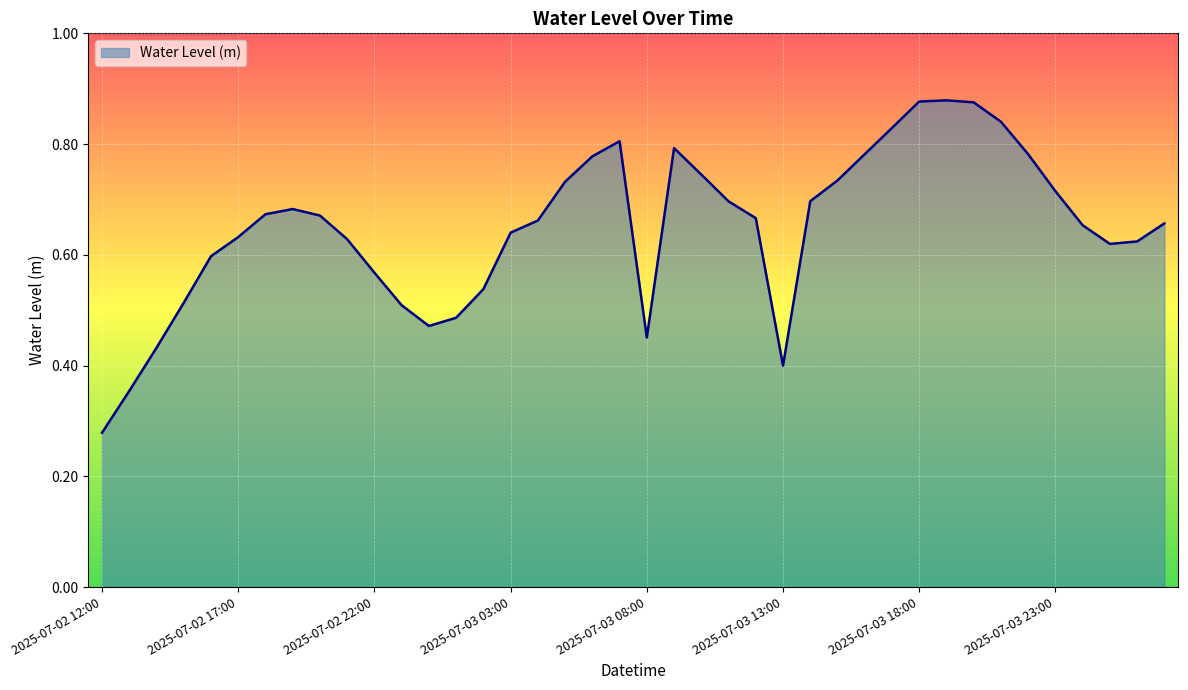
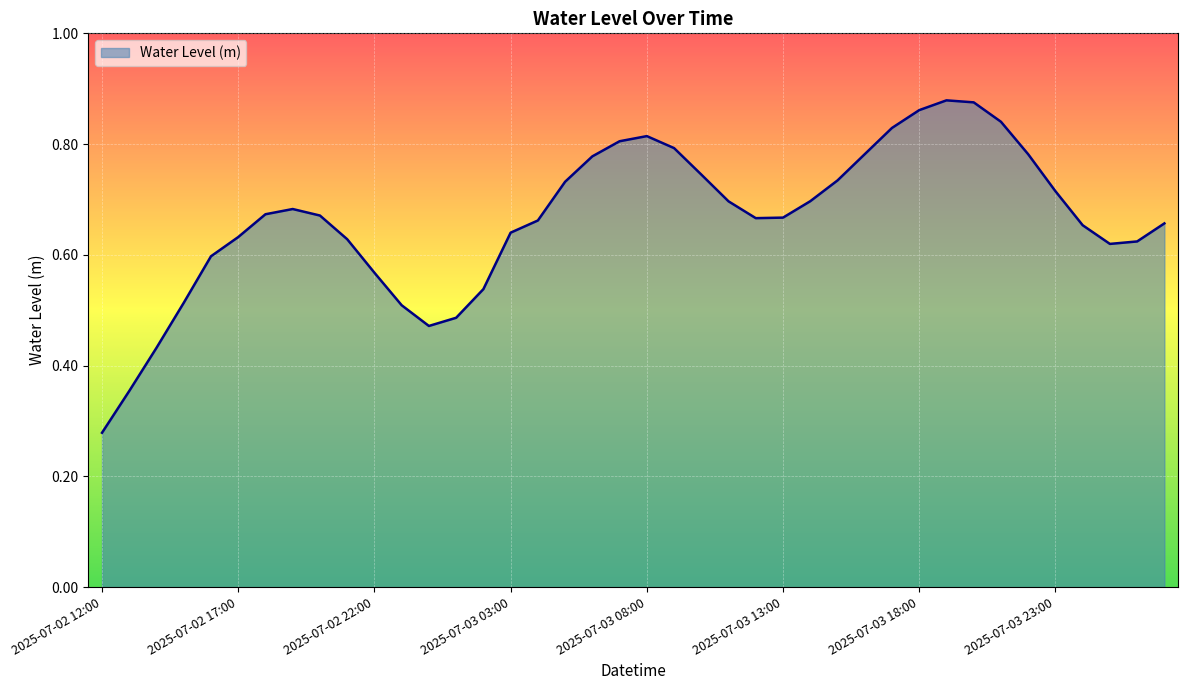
2025-07-03 08:00: 0.45 -> 0.81
2025-07-03 13:00: 0.40 -> 0.67
2025-07-03 18:00: 0.88 -> 0.86
